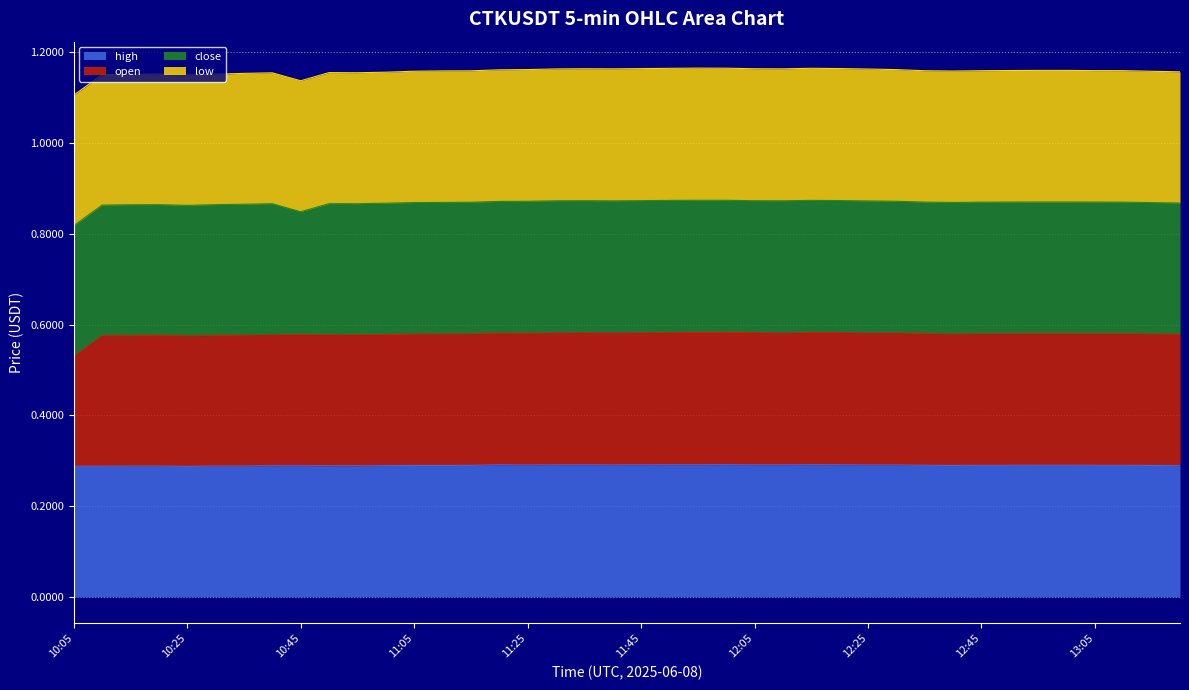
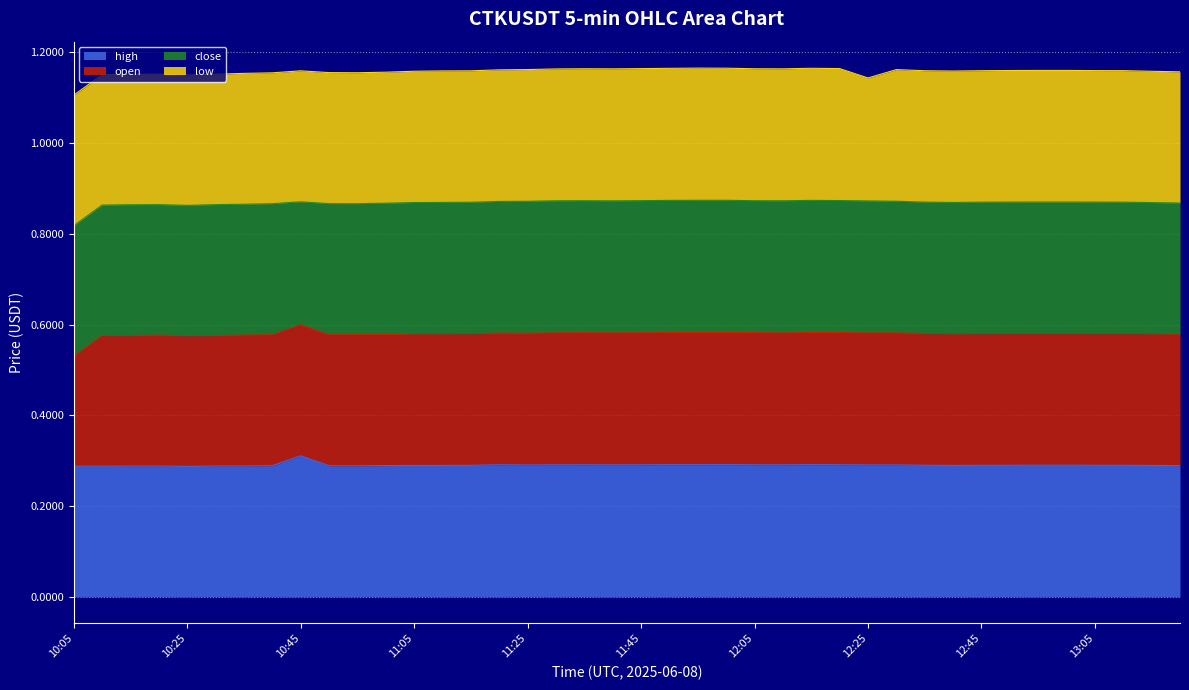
high, 10:45: 0.29 -> 0.31
low, 12:25: 0.29 -> 0.27
